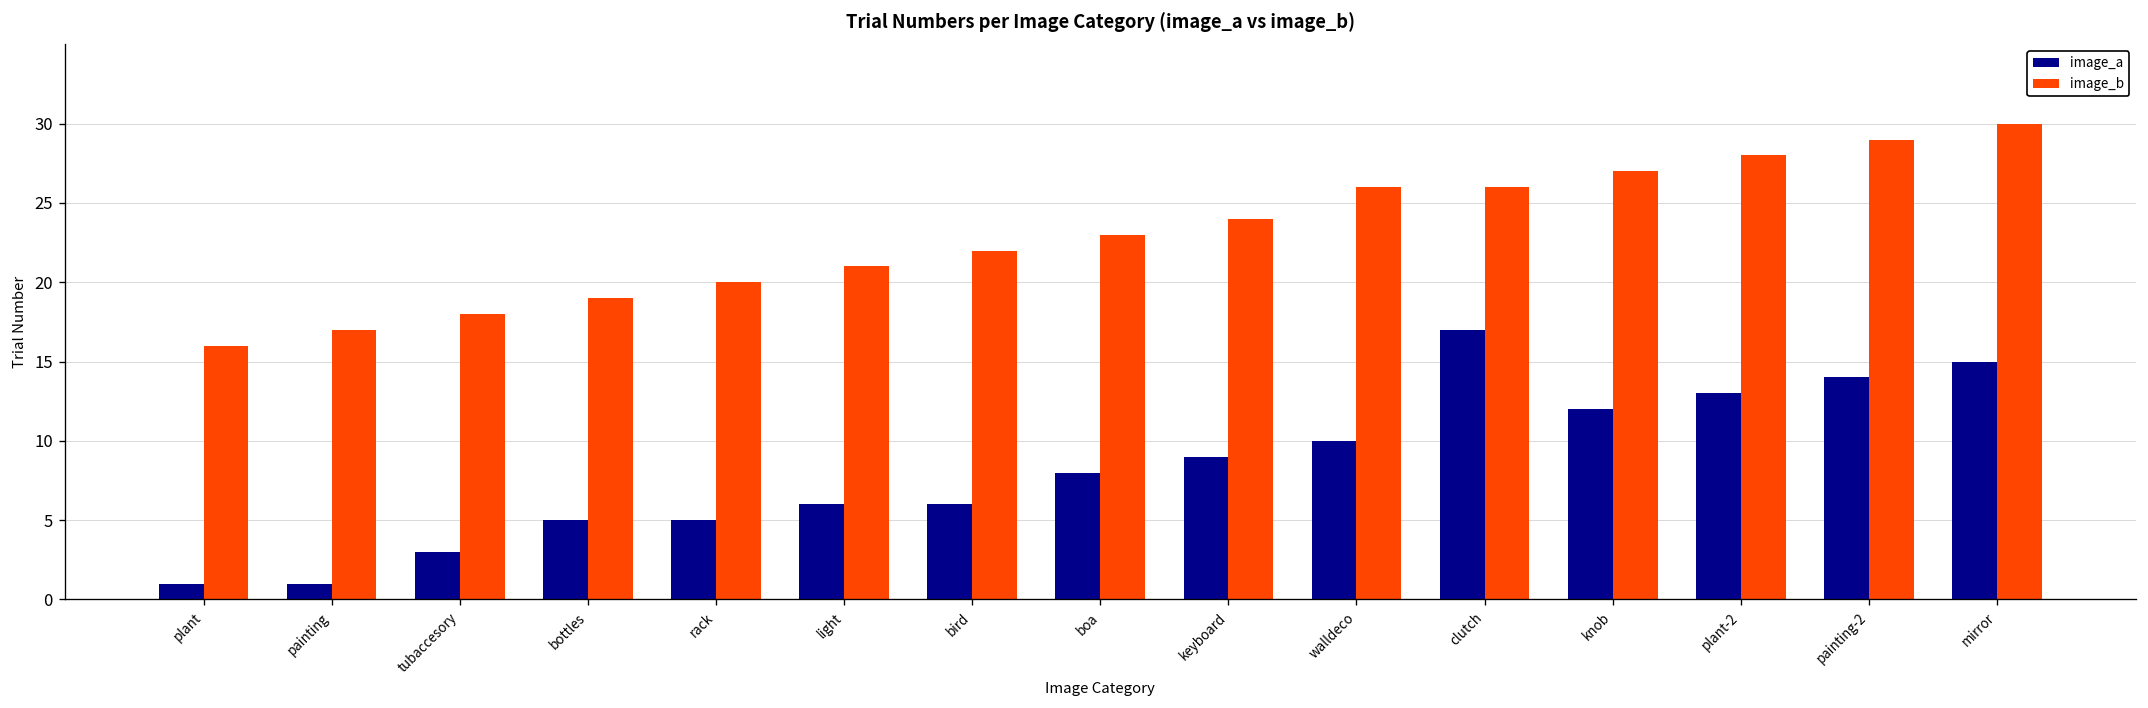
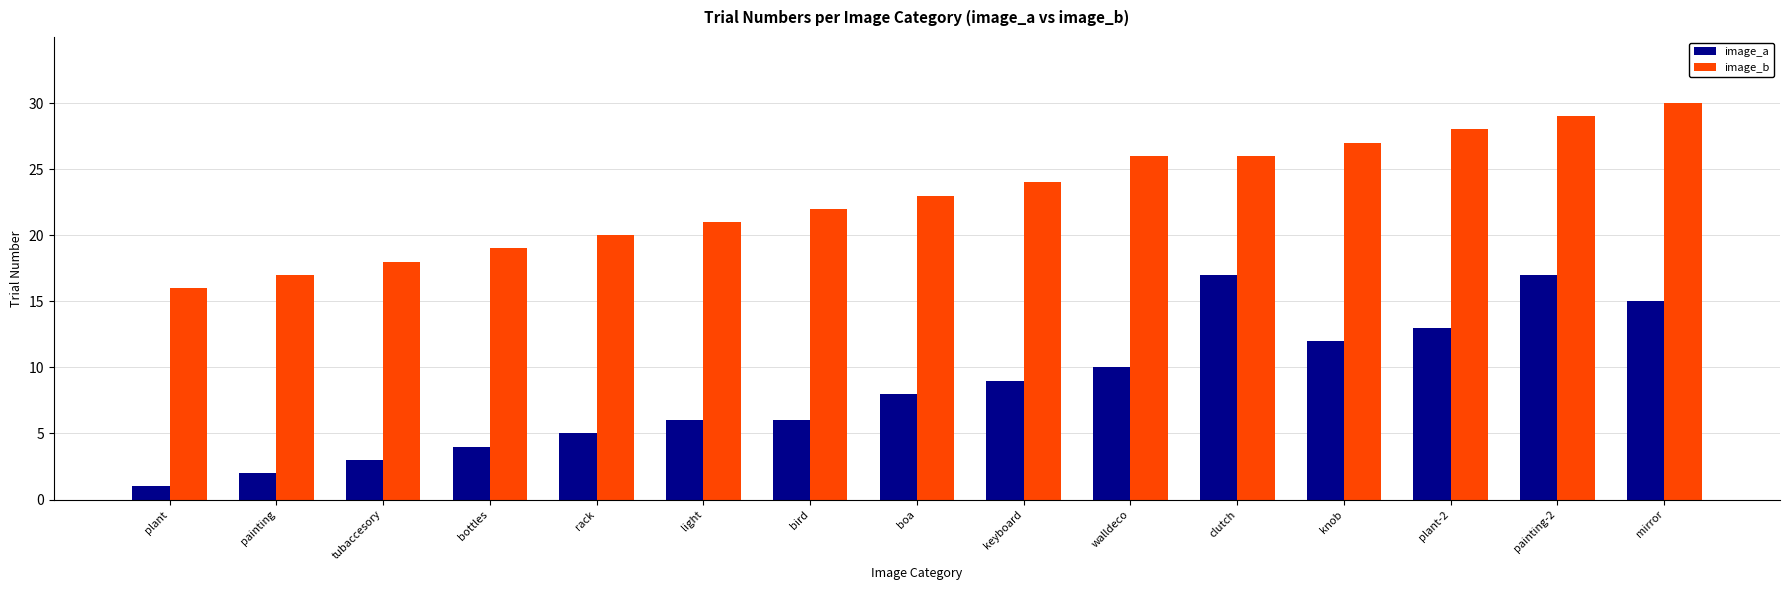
image_a, painting: 1 -> 2
image_a, bottles: 5 -> 4
image_a, painting-2: 14 -> 17
